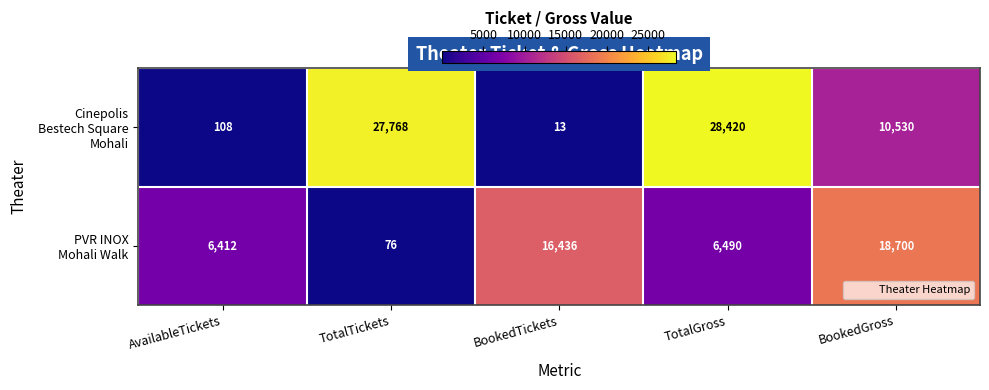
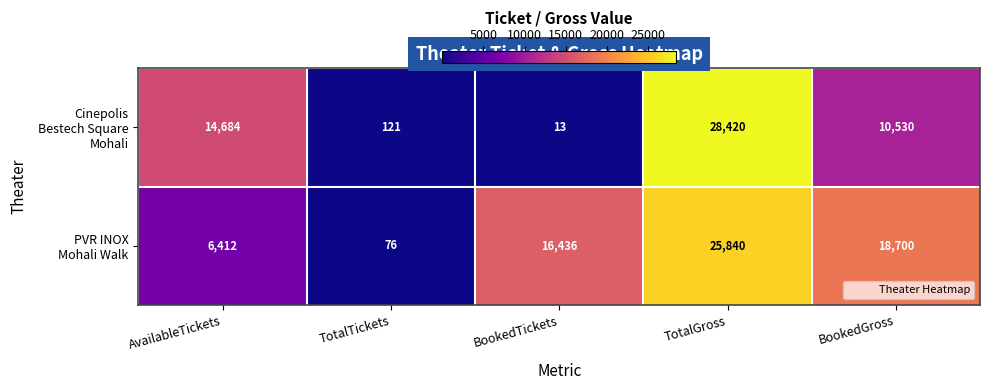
Cinepolis Bestech Square Mohali, AvailableTickets: 108 -> 14,684
Cinepolis Bestech Square Mohali, TotalTickets: 27,768 -> 121
PVR INOX Mohali Walk, TotalGross: 6,490 -> 25,840
